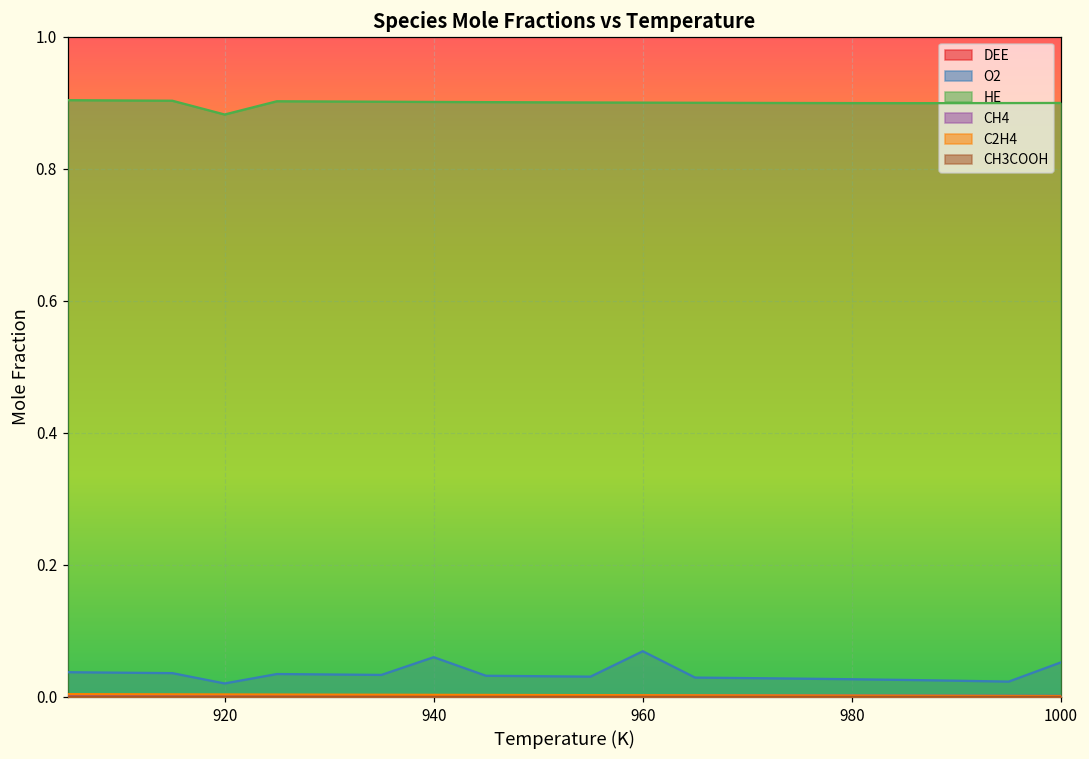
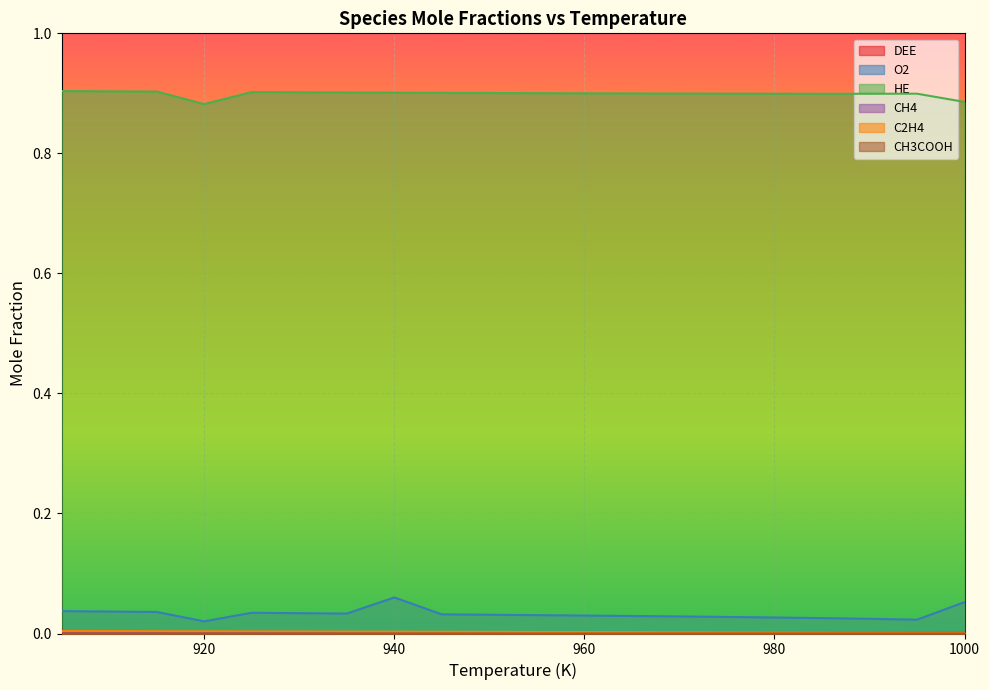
O2, 960: 0.07 -> 0.03
HE, 1000: 0.90 -> 0.89
